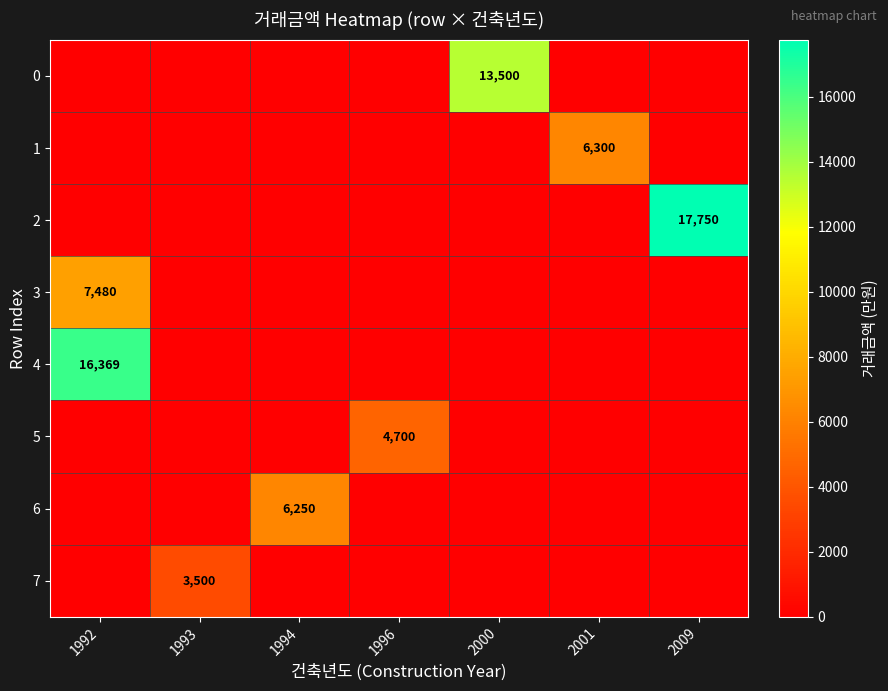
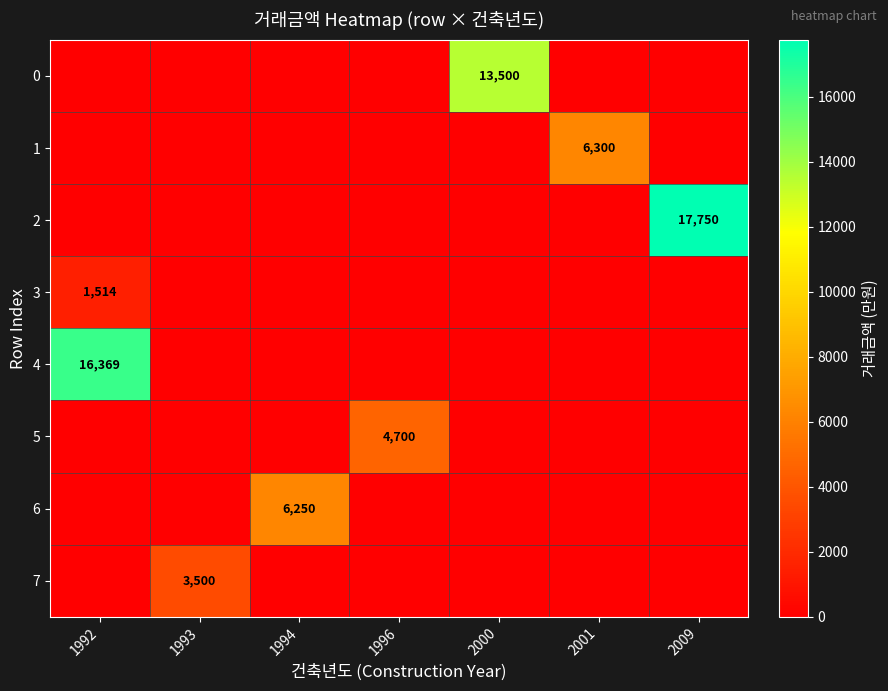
3, 1992: 7,480 -> 1,514
